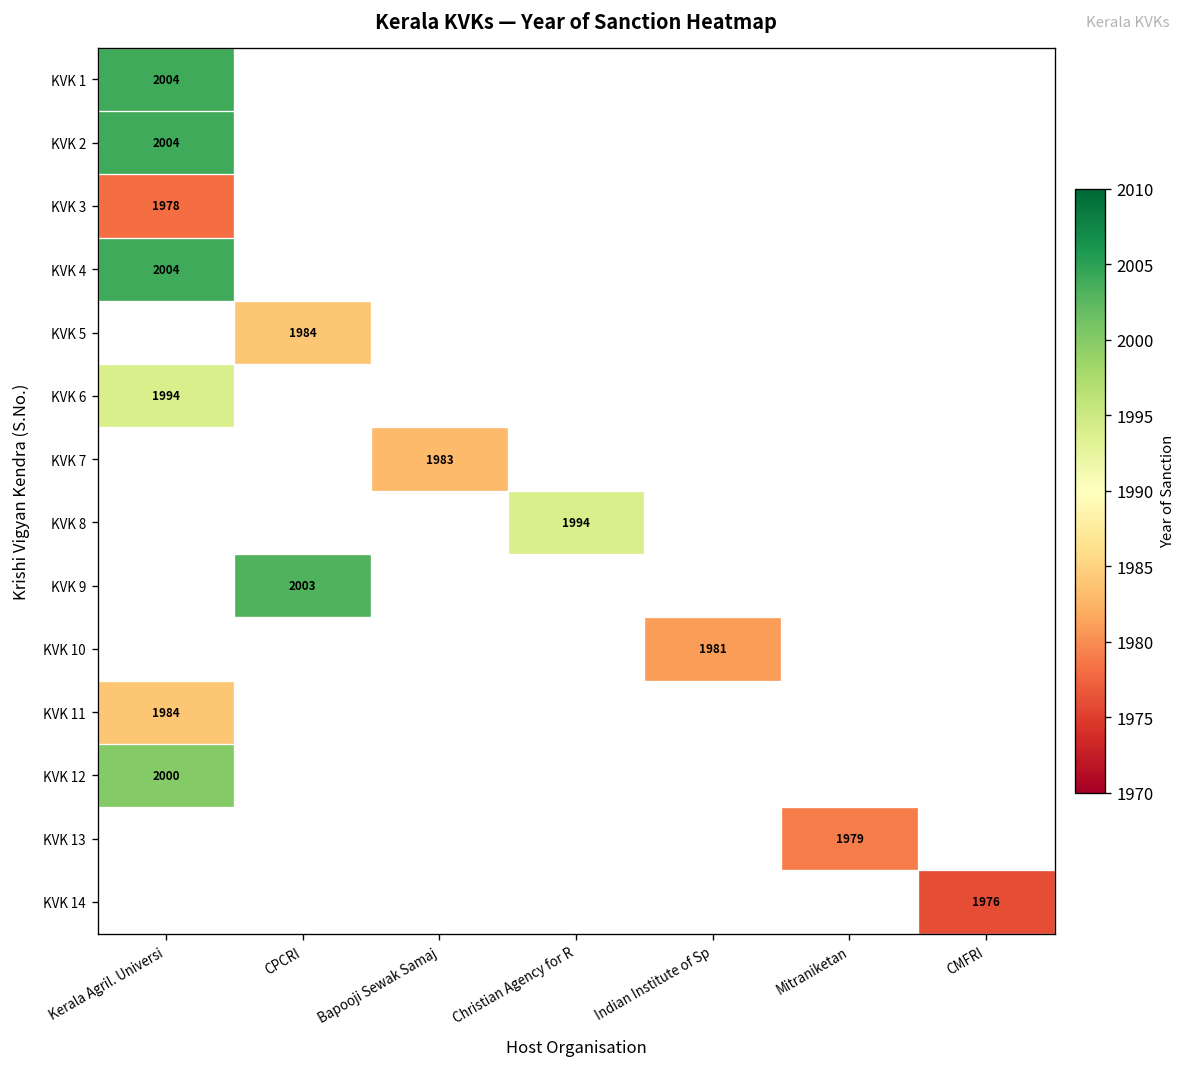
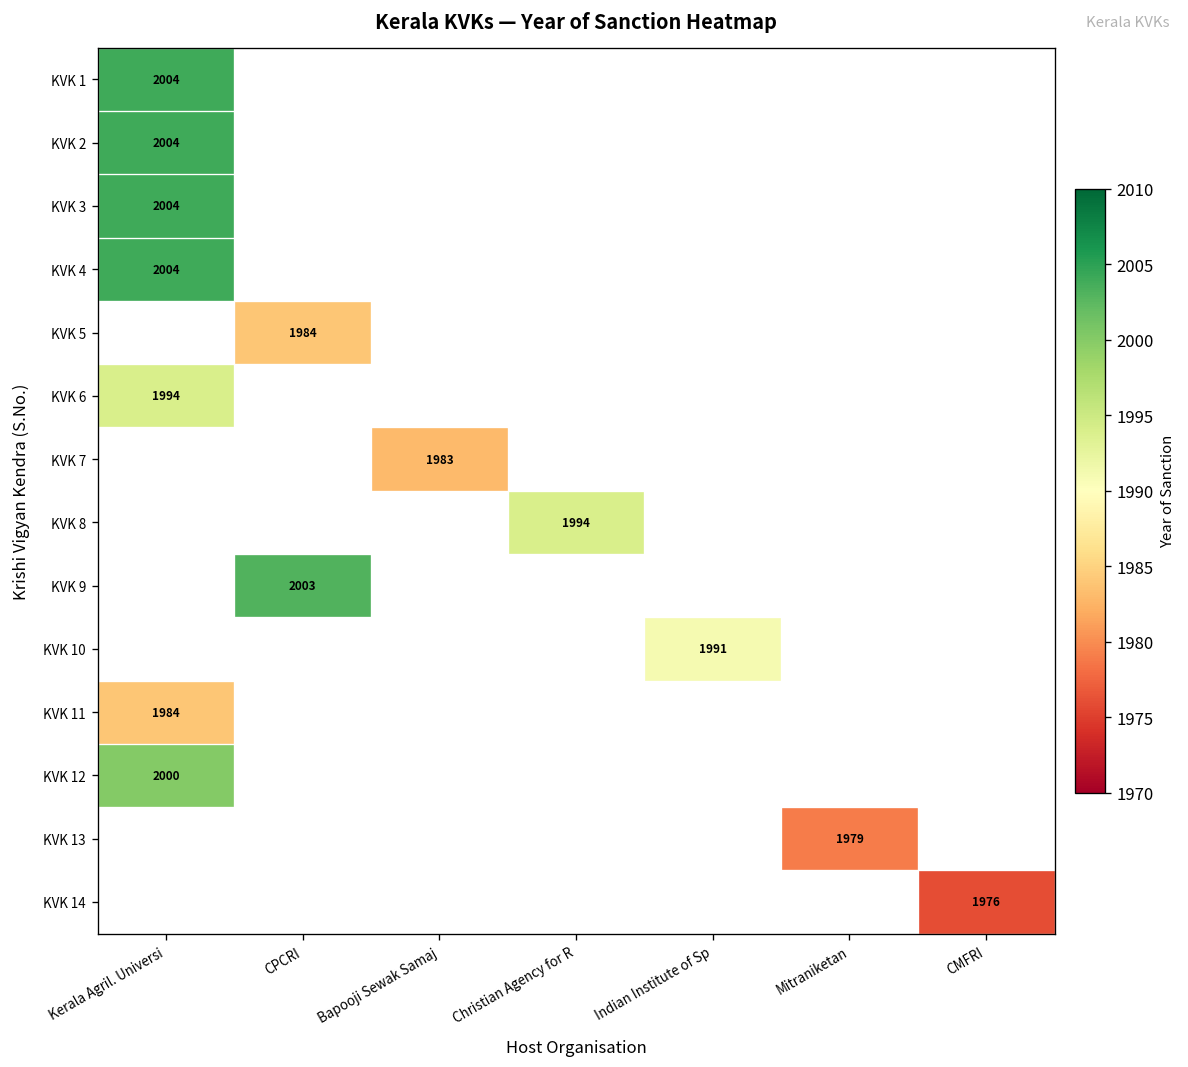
KVK 3, Kerala Agril. Universi: 1978 -> 2004
KVK 10, Indian Institute of Sp: 1981 -> 1991
